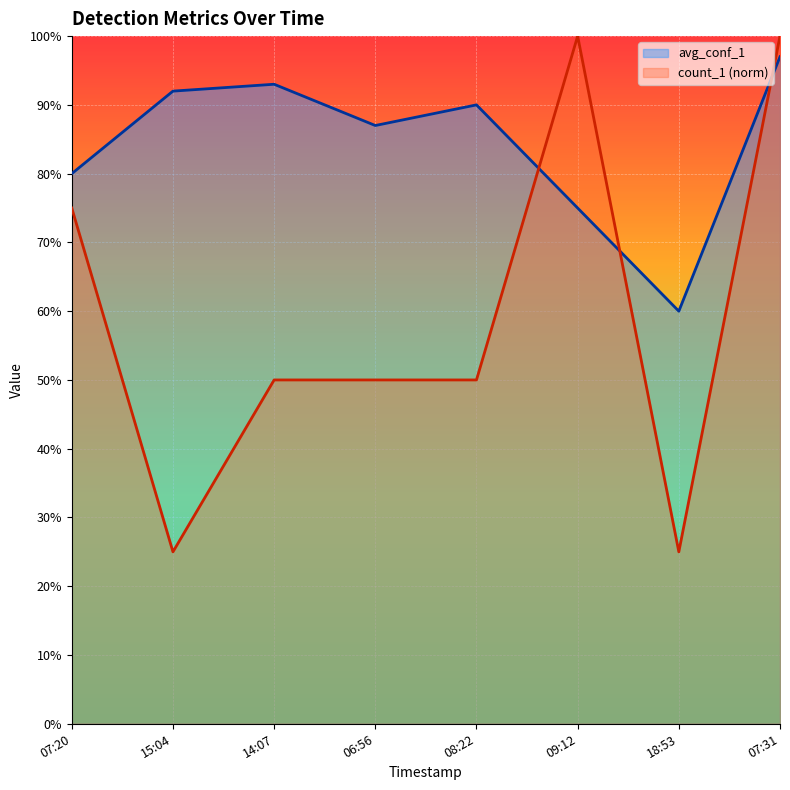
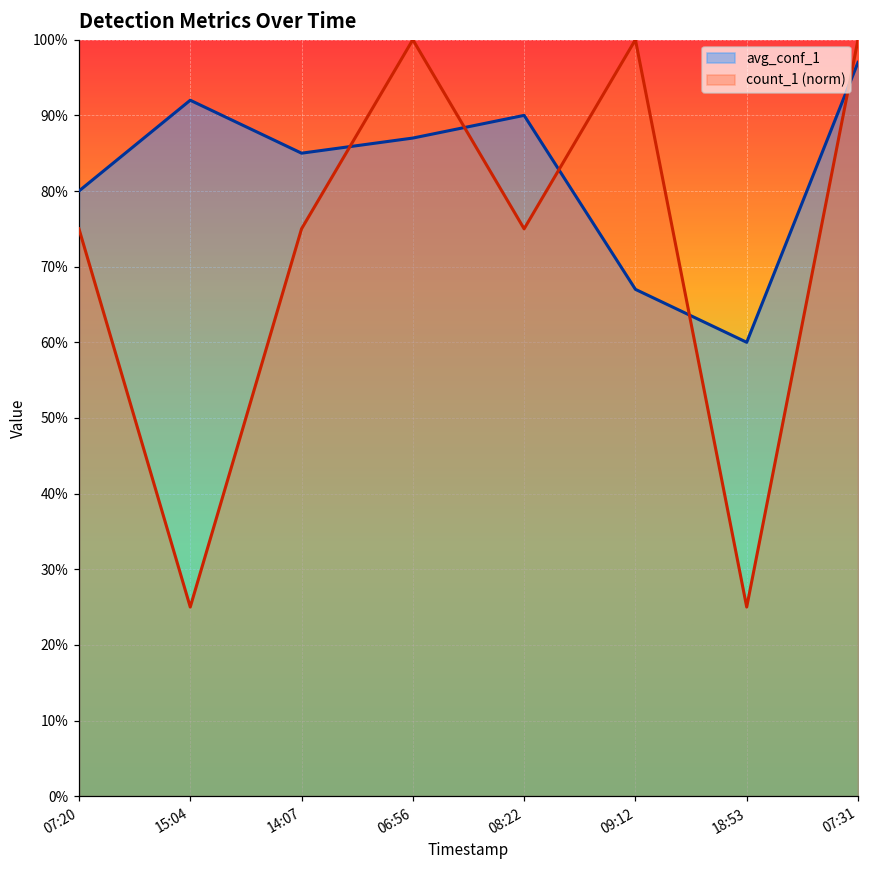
avg_conf_1, 14:07: 93% -> 85%
count_1 (norm), 14:07: 50% -> 75%
count_1 (norm), 06:56: 50% -> 100%
count_1 (norm), 08:22: 50% -> 75%
avg_conf_1, 09:12: 75% -> 67%
